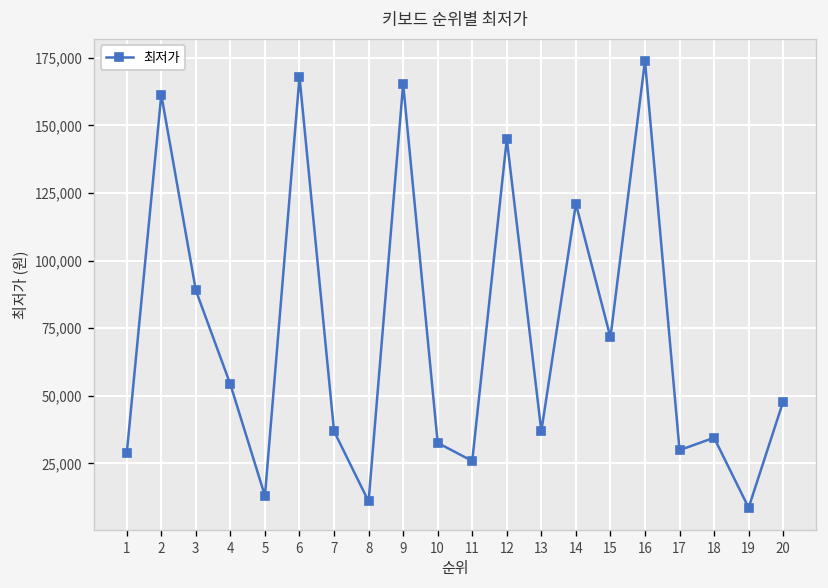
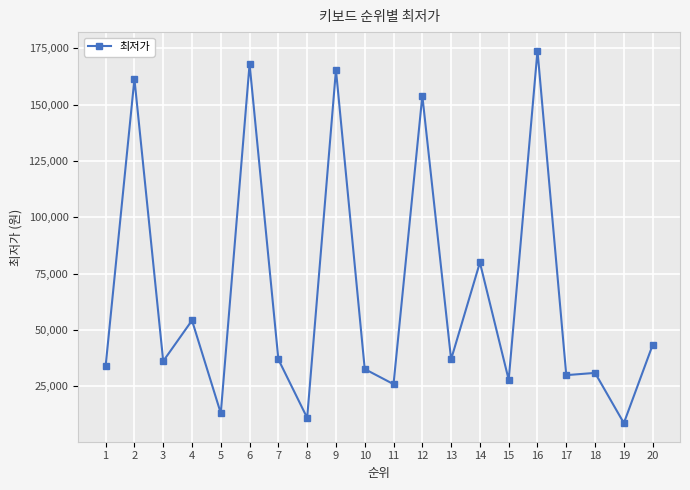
1: 29,000 -> 34,000
3: 89,000 -> 36,000
12: 145,000 -> 154,000
14: 121,000 -> 80,000
15: 72,000 -> 28,000
18: 35,000 -> 31,000
20: 48,000 -> 43,000
